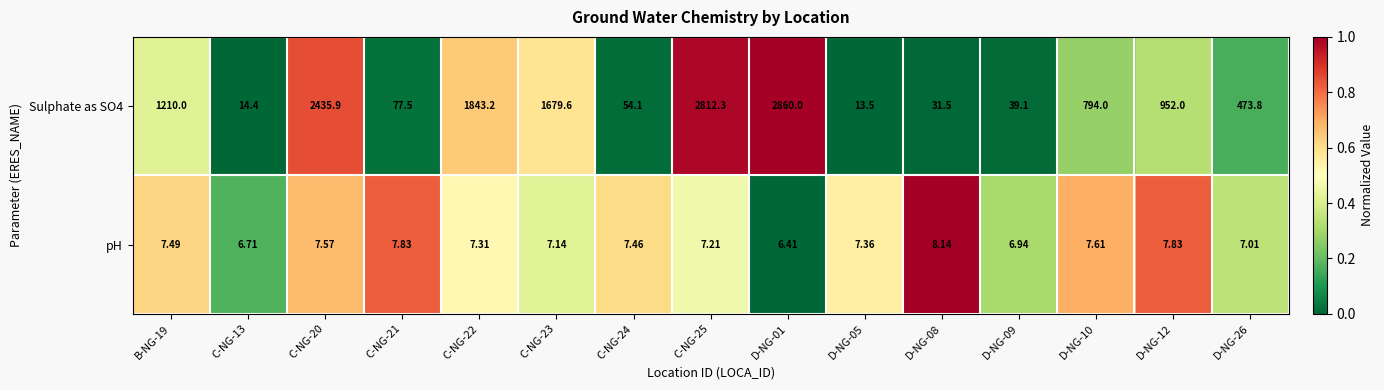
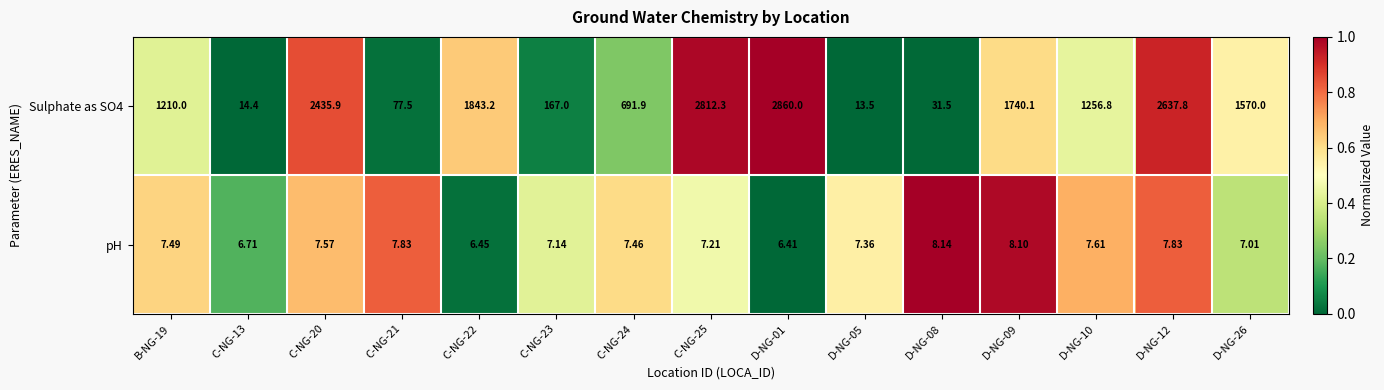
Sulphate as SO4, C-NG-23: 1679.6 -> 167.0
Sulphate as SO4, C-NG-24: 54.1 -> 691.9
Sulphate as SO4, D-NG-09: 39.1 -> 1740.1
Sulphate as SO4, D-NG-10: 794.0 -> 1256.8
Sulphate as SO4, D-NG-12: 952.0 -> 2637.8
Sulphate as SO4, D-NG-26: 473.8 -> 1570.0
pH, C-NG-22: 7.31 -> 6.45
pH, D-NG-09: 6.94 -> 8.10
